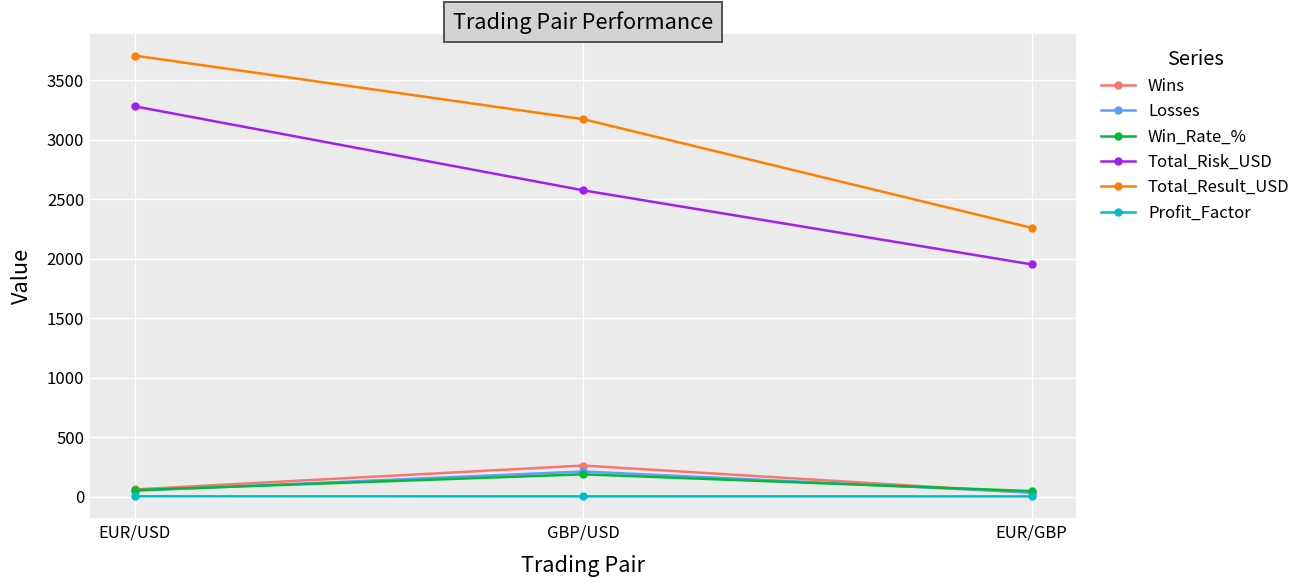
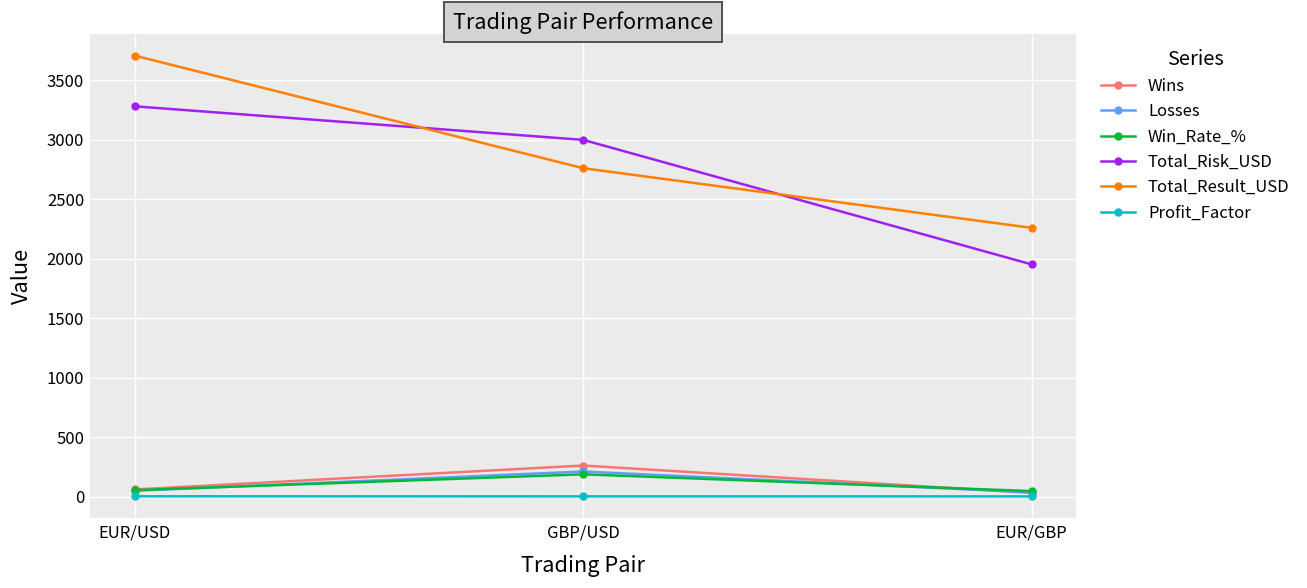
Total_Risk_USD, GBP/USD: 2600 -> 3000
Total_Result_USD, GBP/USD: 3200 -> 2800
